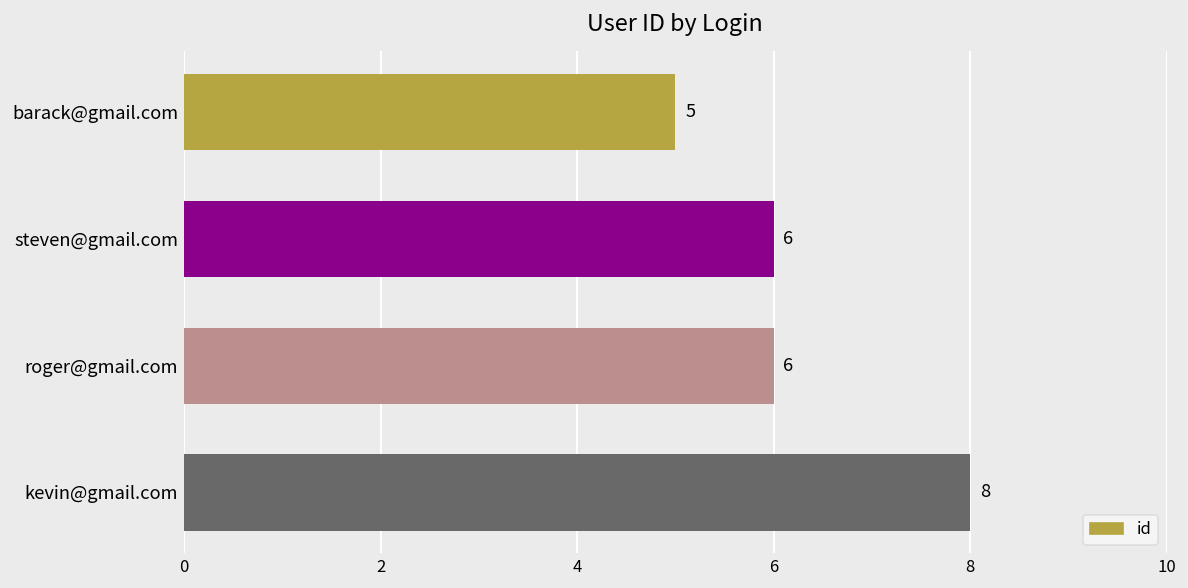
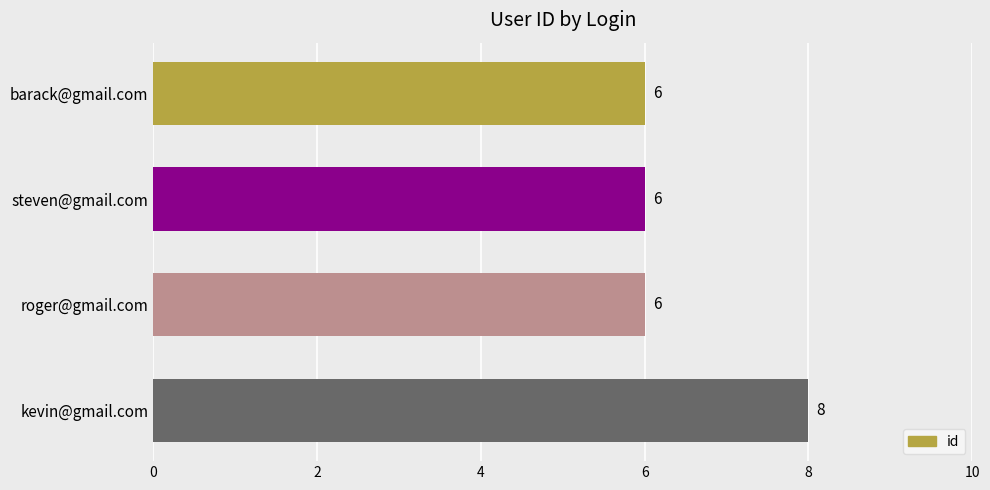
barack@gmail.com: 5 -> 6
